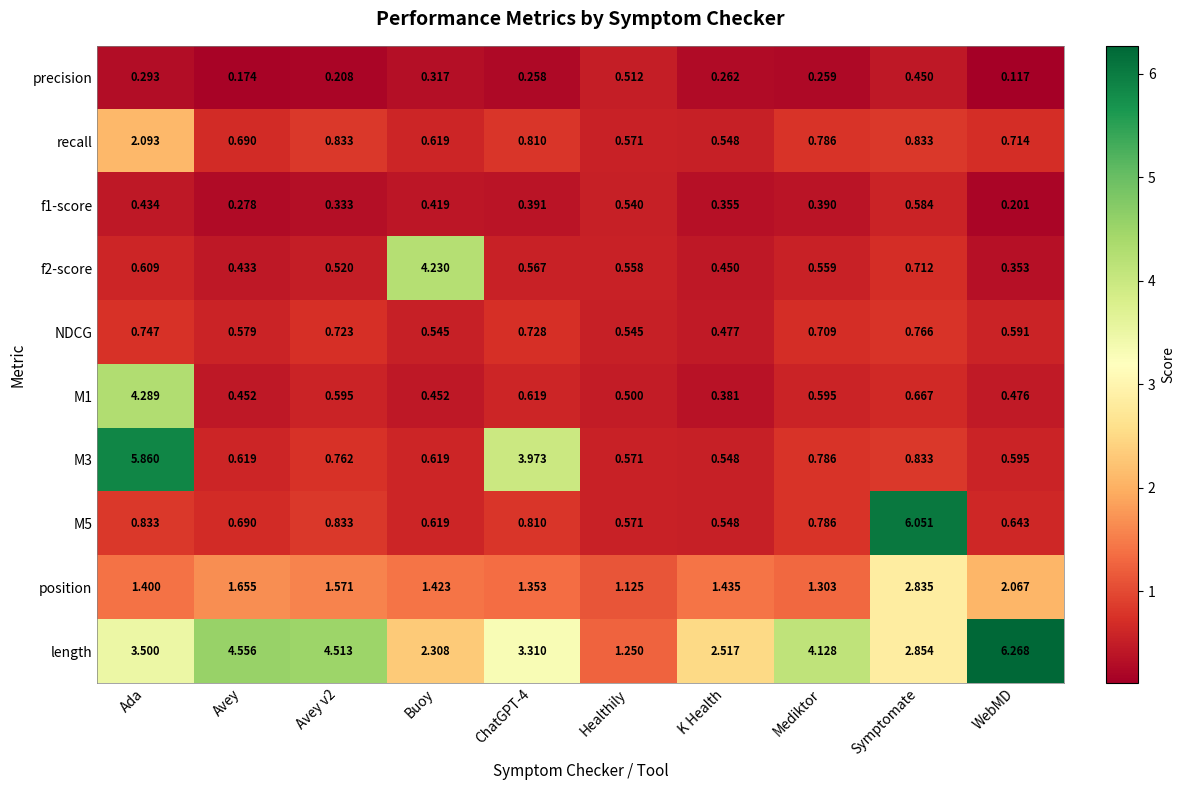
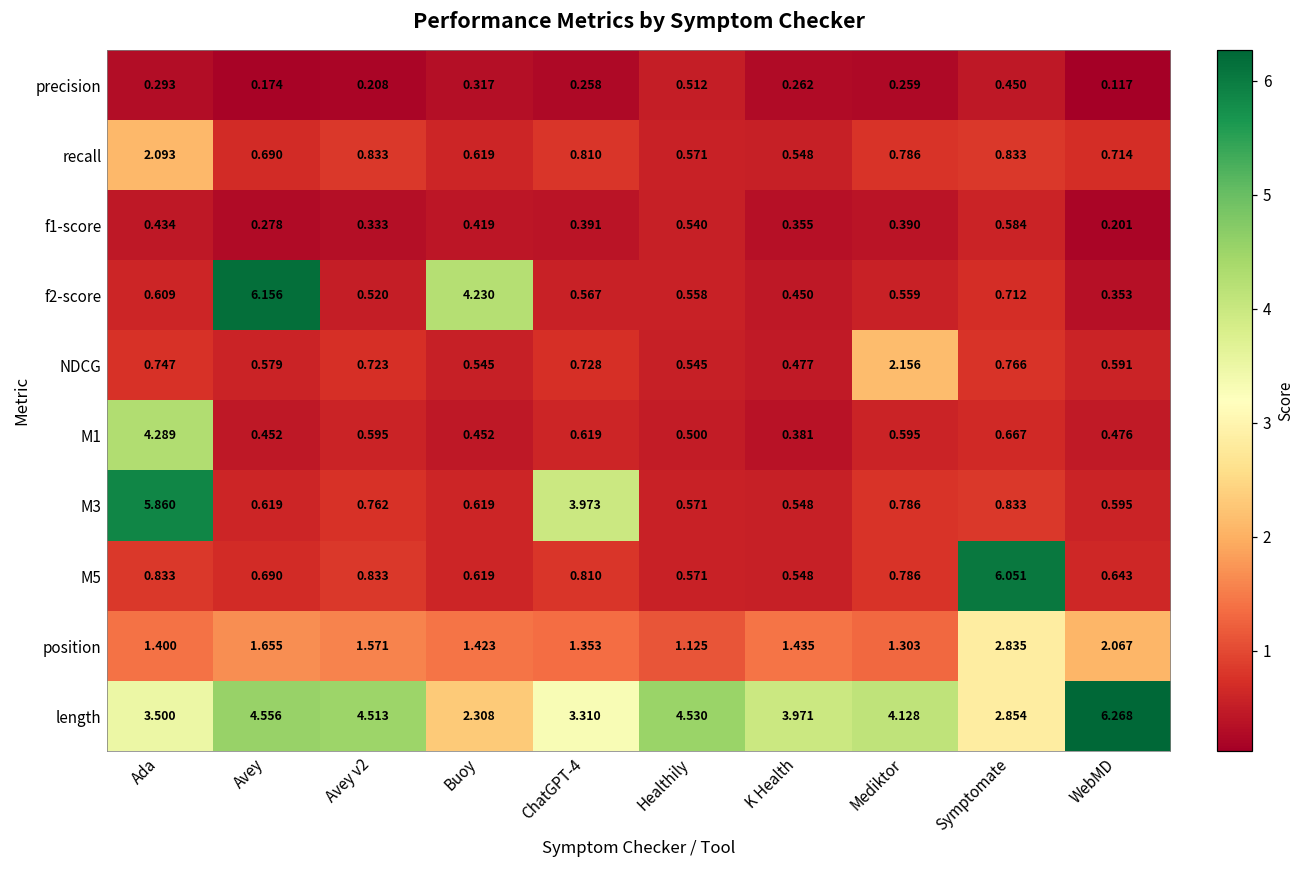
f2-score, Avey: 0.433 -> 6.156
NDCG, Mediktor: 0.709 -> 2.156
length, Healthily: 1.250 -> 4.530
length, K Health: 2.517 -> 3.971
